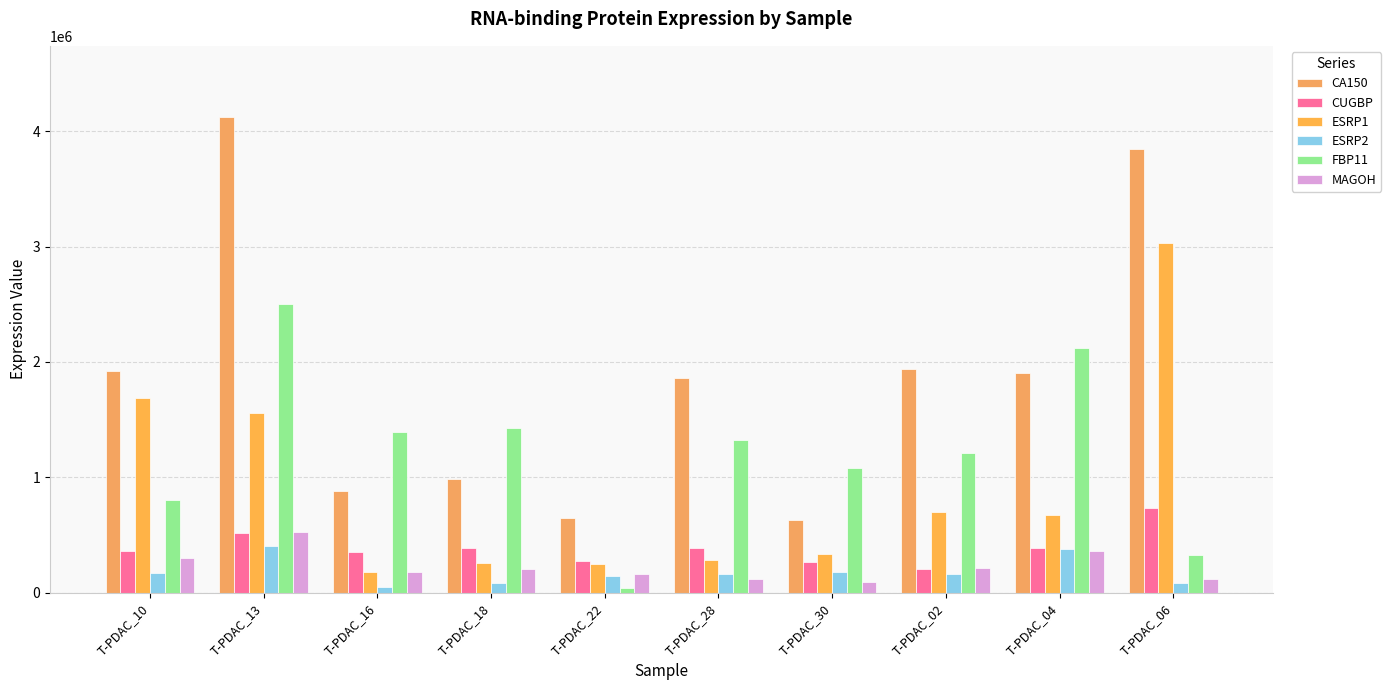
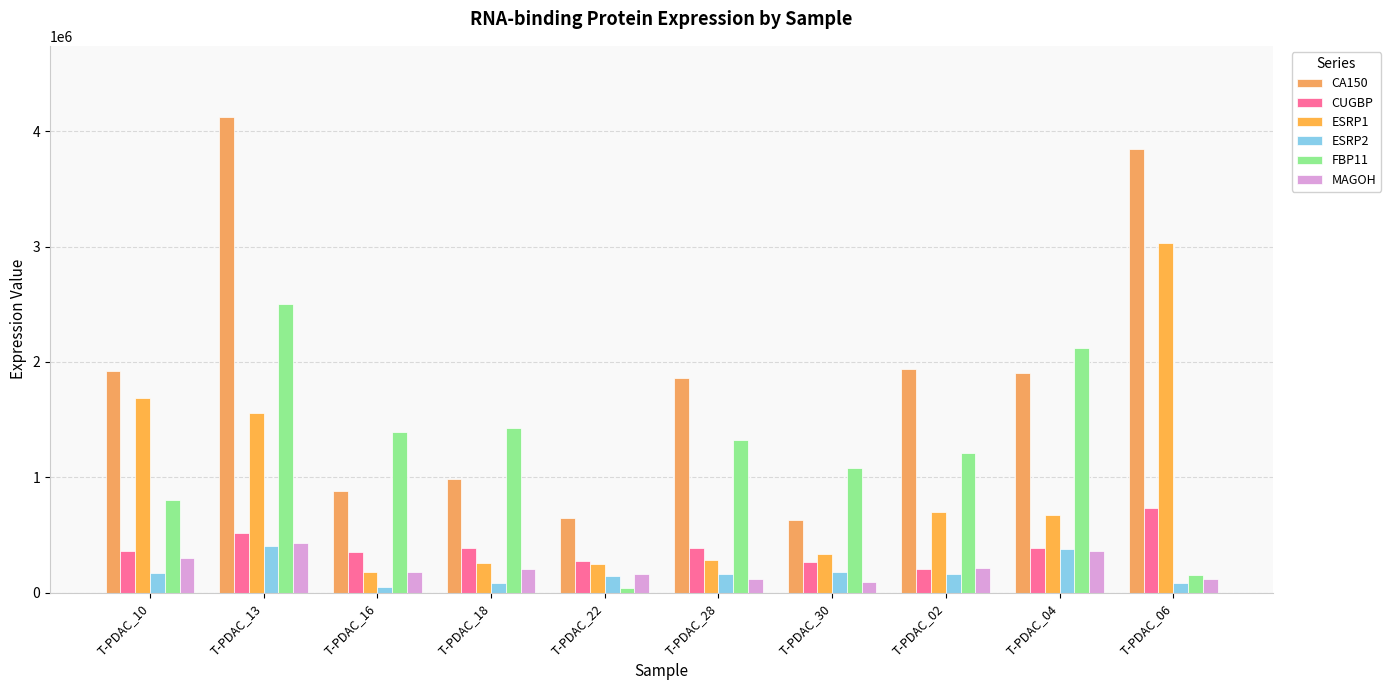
MAGOH, T-PDAC_13: 520000 -> 430000
FBP11, T-PDAC_06: 320000 -> 150000
